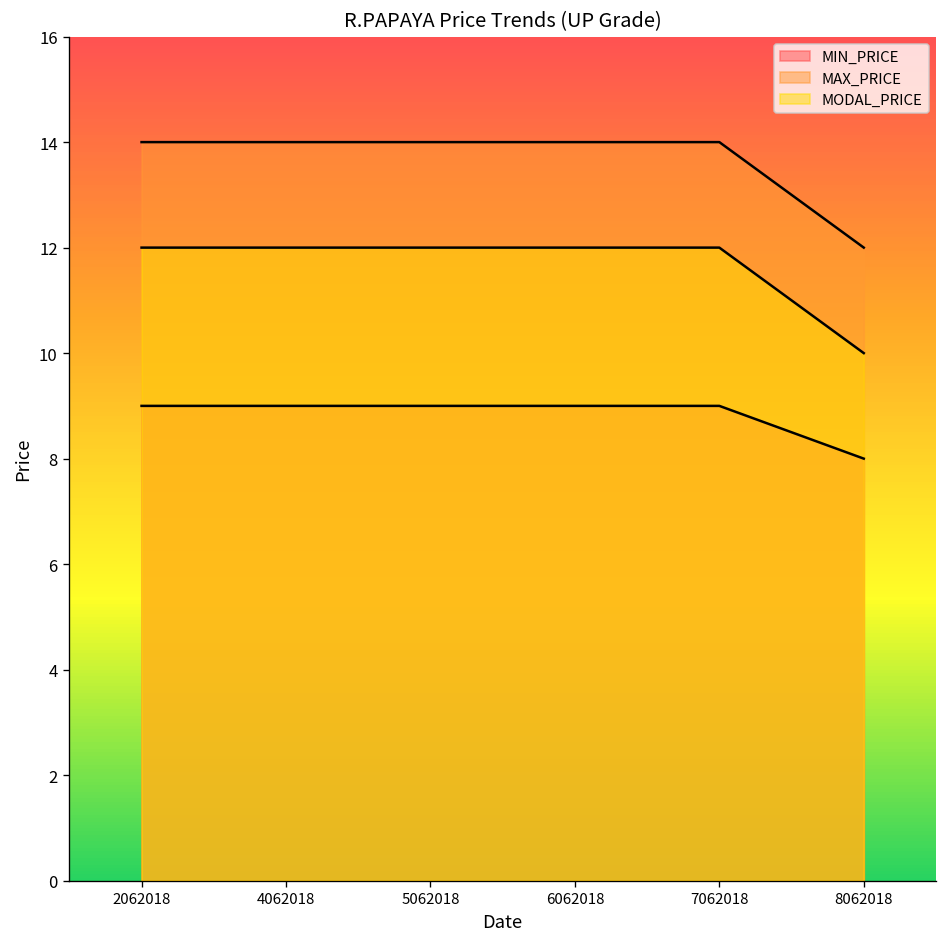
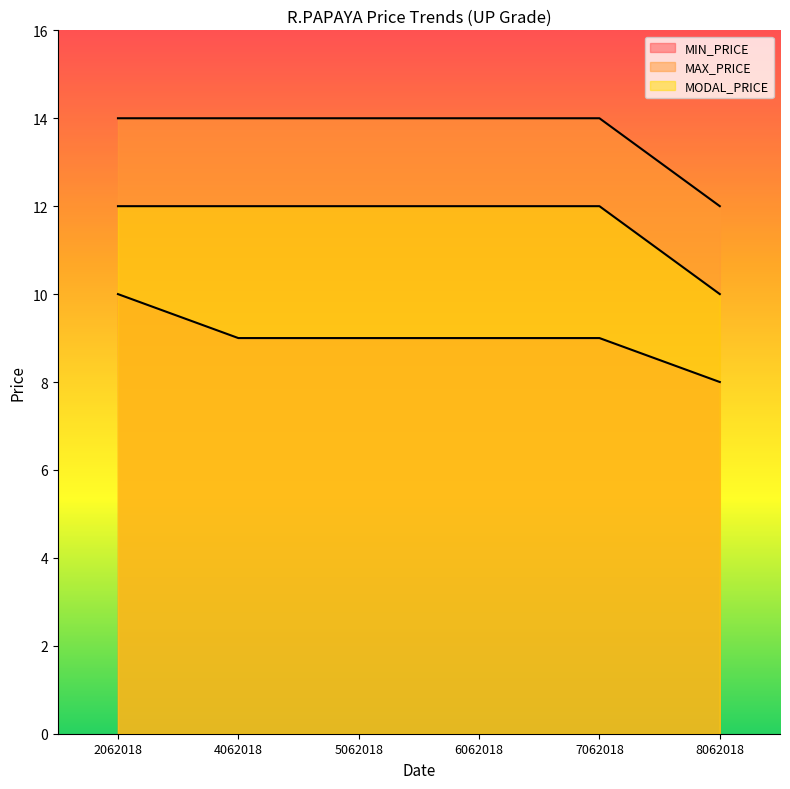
MIN_PRICE, 2062018: 9 -> 10
